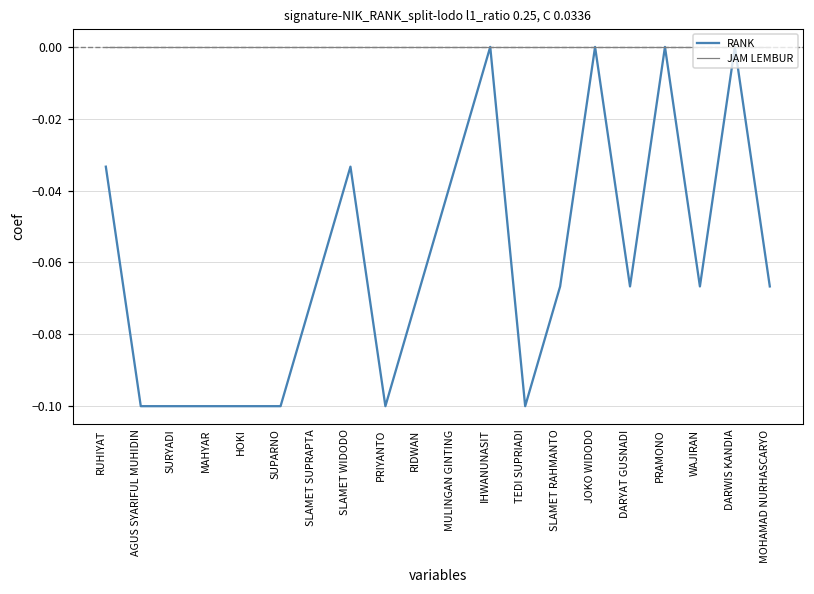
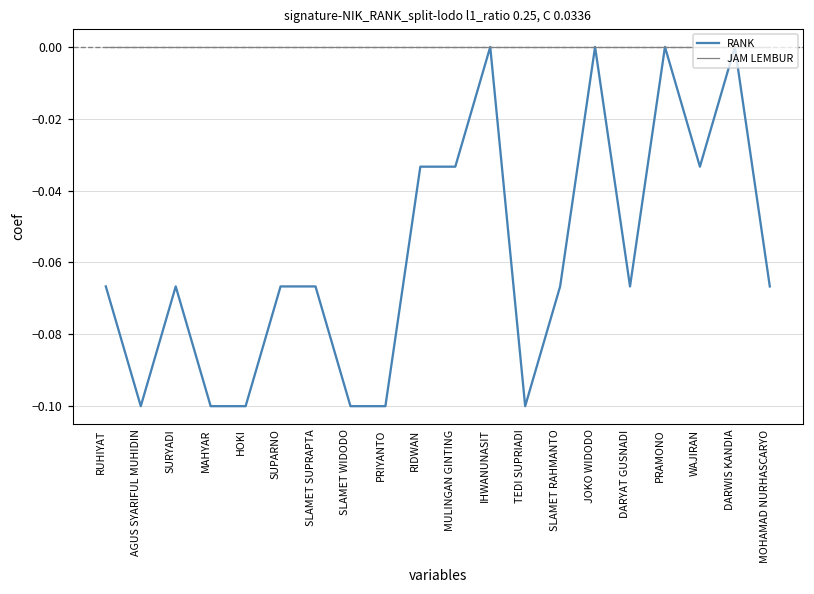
RANK, RUHIYAT: -0.033 -> -0.067
RANK, SURYADI: -0.100 -> -0.067
RANK, SUPARNO: -0.100 -> -0.067
RANK, SLAMET WIDODO: -0.033 -> -0.100
RANK, RIDWAN: -0.067 -> -0.033
RANK, WAJIRAN: -0.067 -> -0.033
